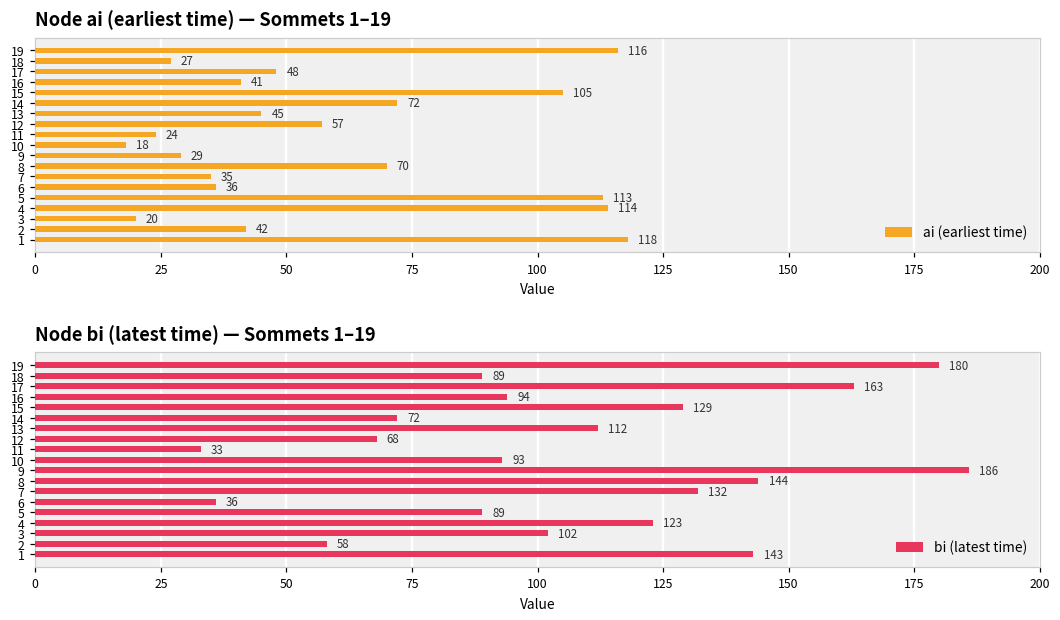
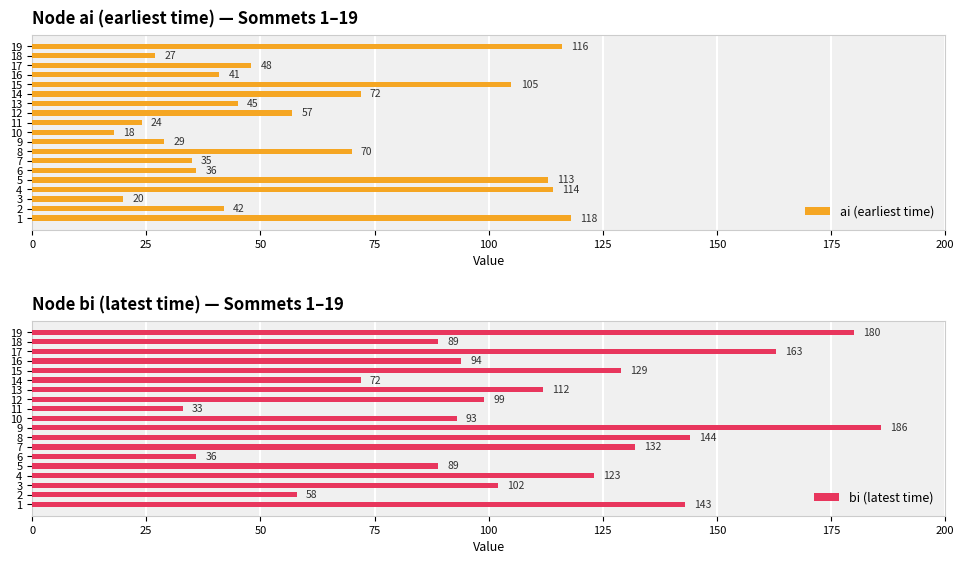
Node bi (latest time) — Sommets 1–19, 12: 68 -> 99
